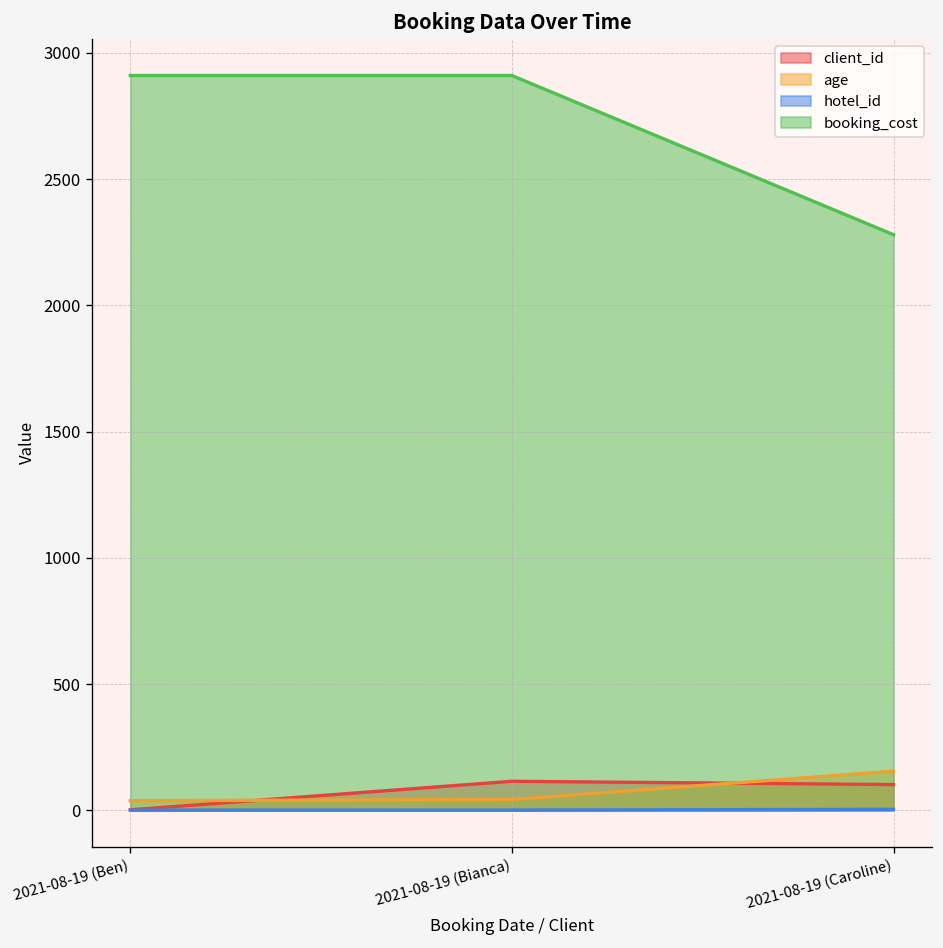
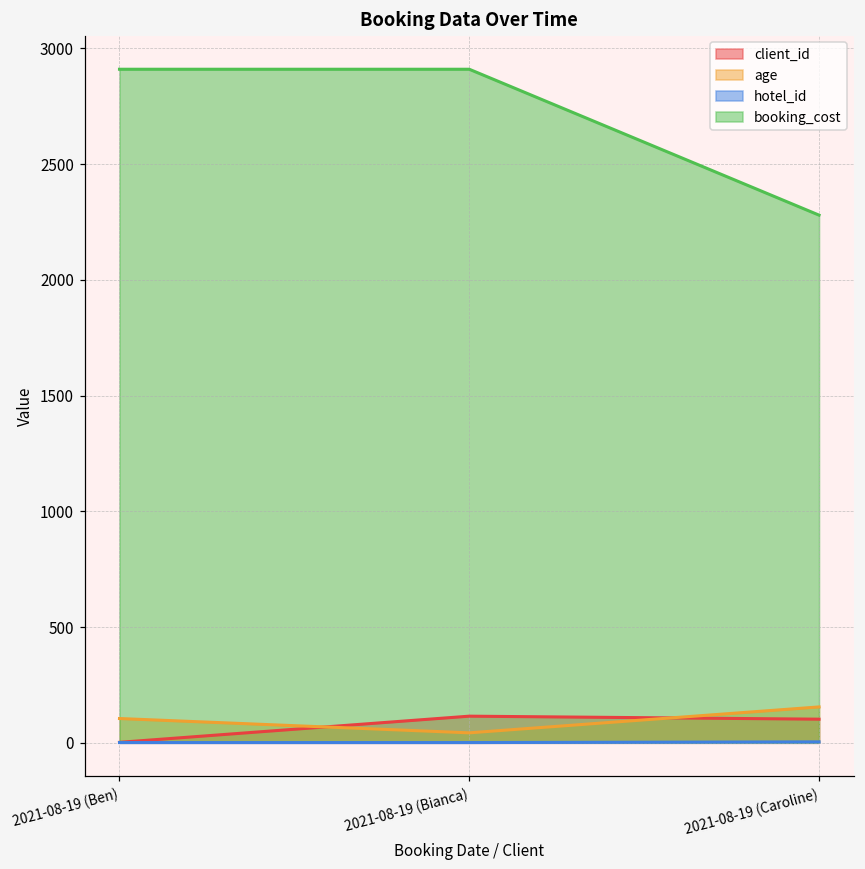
age, 2021-08-19 (Ben): 40 -> 100
